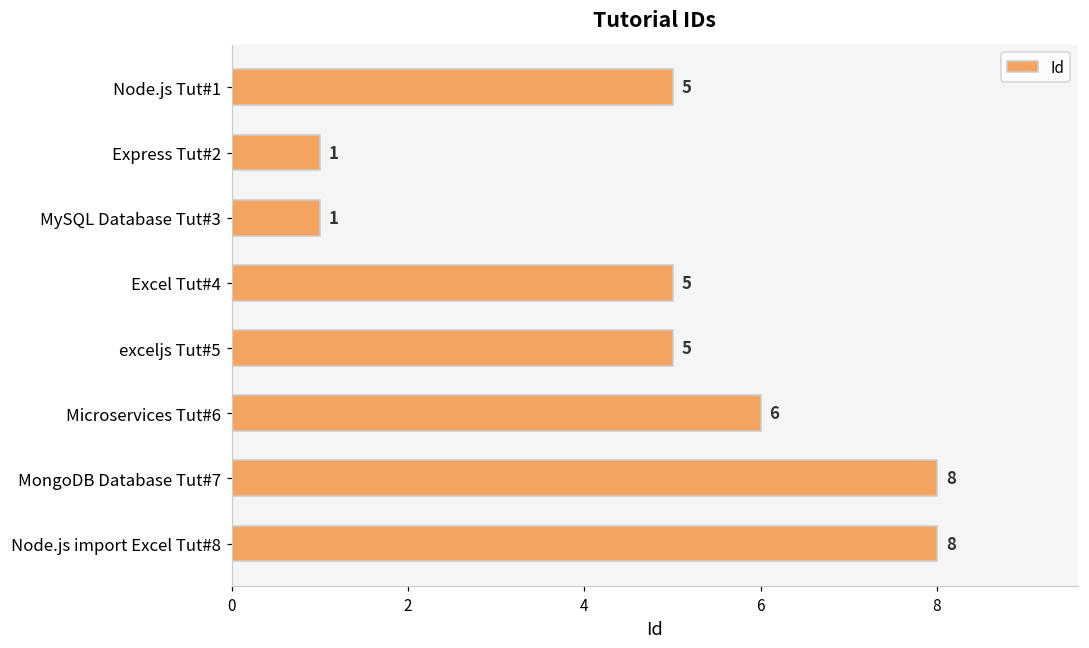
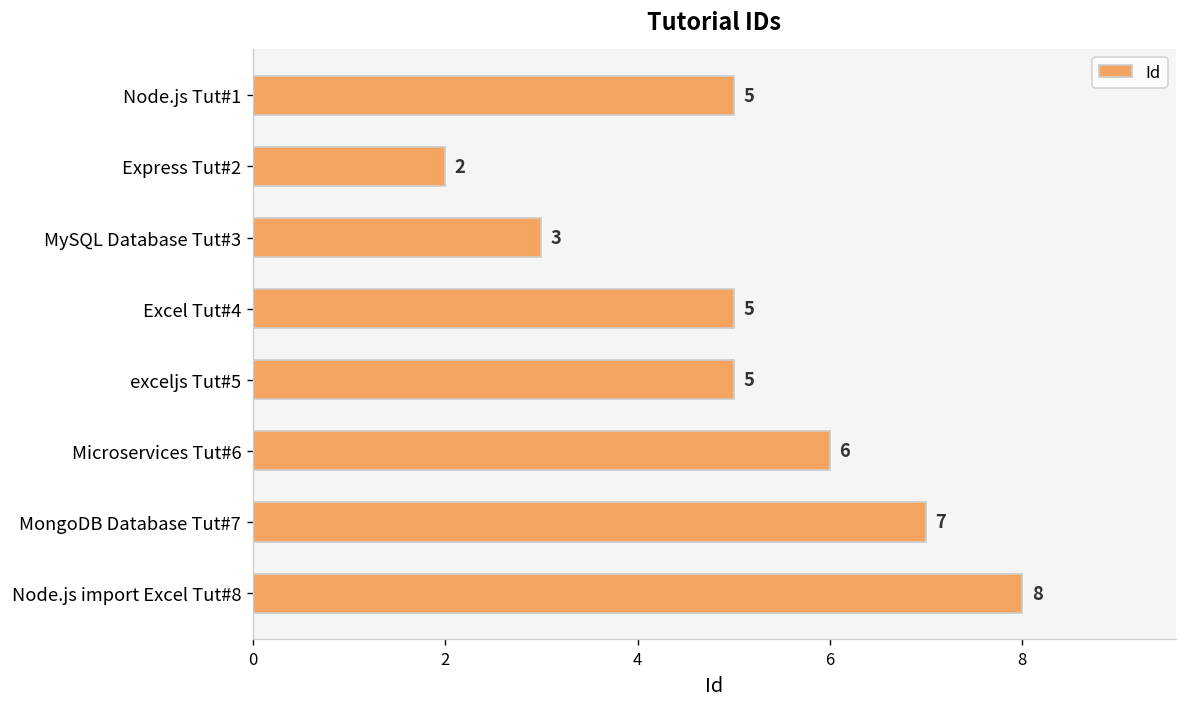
Express Tut#2: 1 -> 2
MySQL Database Tut#3: 1 -> 3
MongoDB Database Tut#7: 8 -> 7
